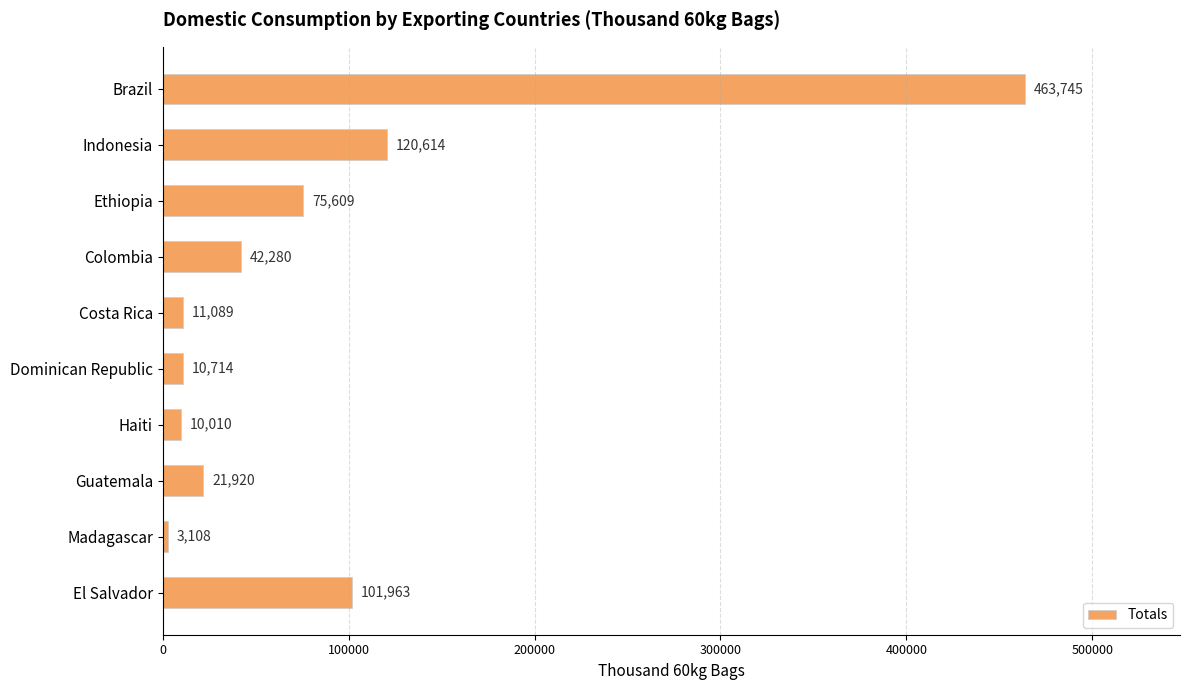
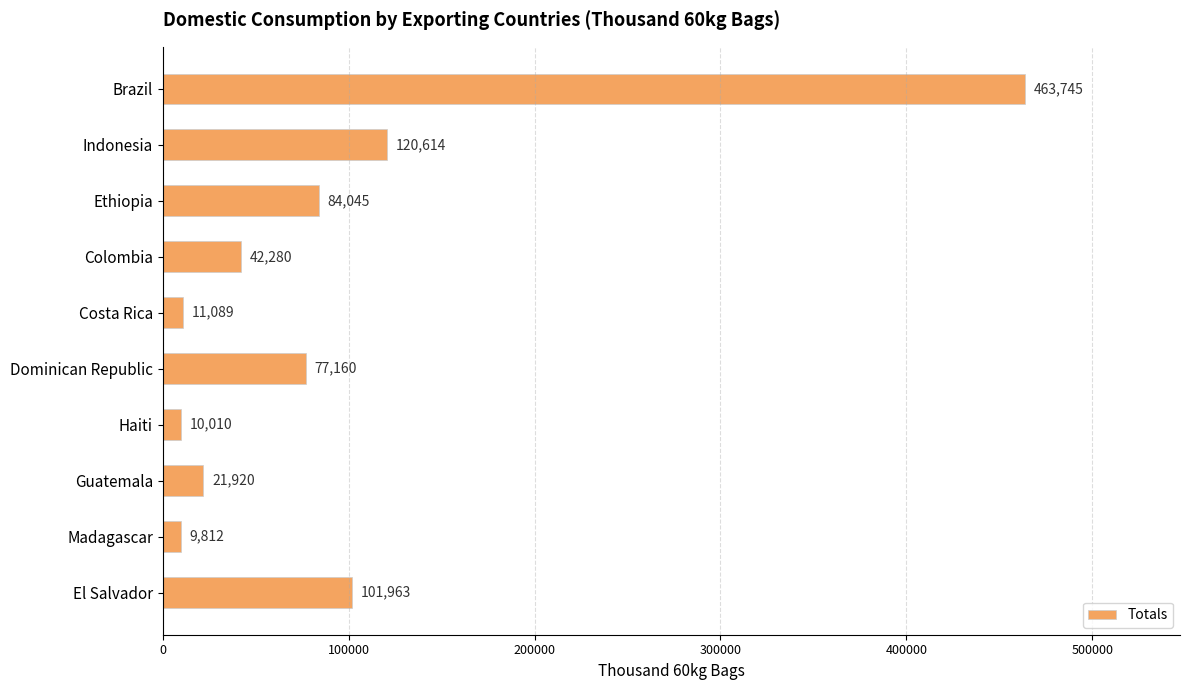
Ethiopia: 75,609 -> 84,045
Dominican Republic: 10,714 -> 77,160
Madagascar: 3,108 -> 9,812
